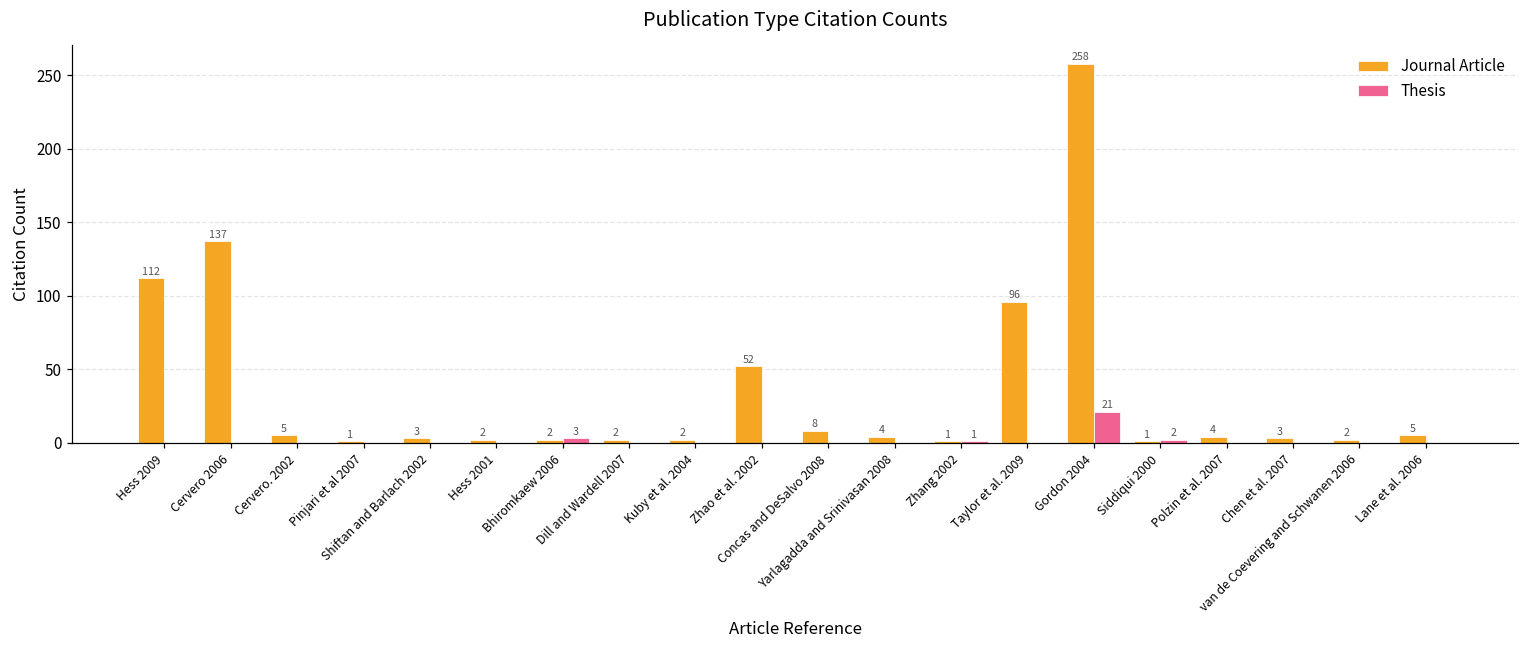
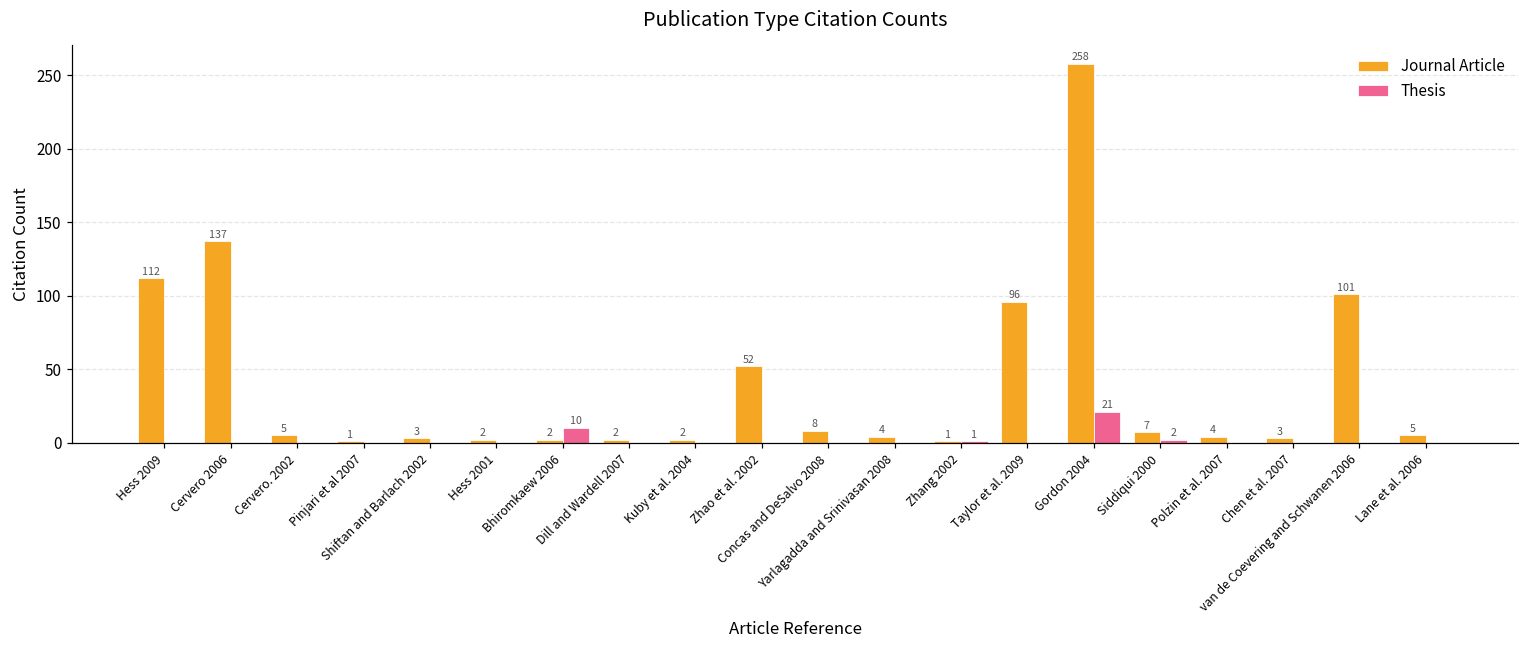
Thesis, Bhiromkaew 2006: 3 -> 10
Journal Article, Siddiqui 2000: 1 -> 7
Journal Article, van de Coevering and Schwanen 2006: 2 -> 101
